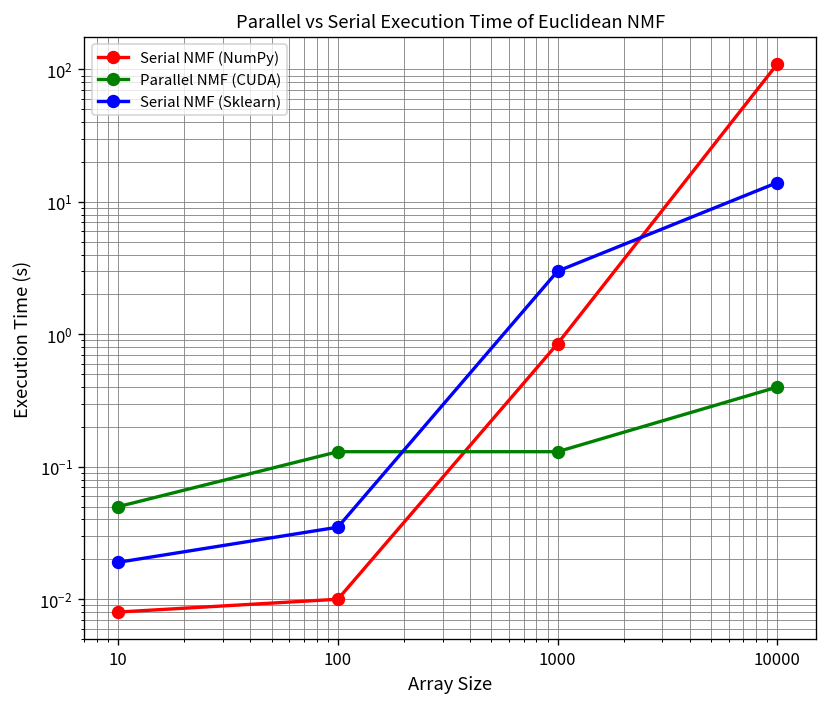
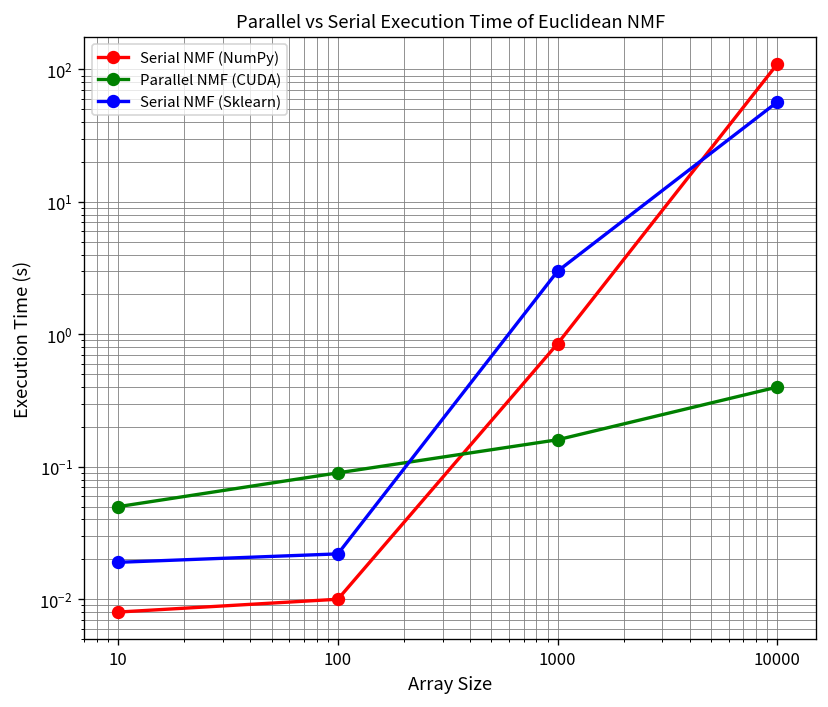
Parallel NMF (CUDA), 100: 0.13 -> 0.09
Serial NMF (Sklearn), 100: 0.035 -> 0.022
Parallel NMF (CUDA), 1000: 0.13 -> 0.16
Serial NMF (Sklearn), 10000: 14 -> 60
